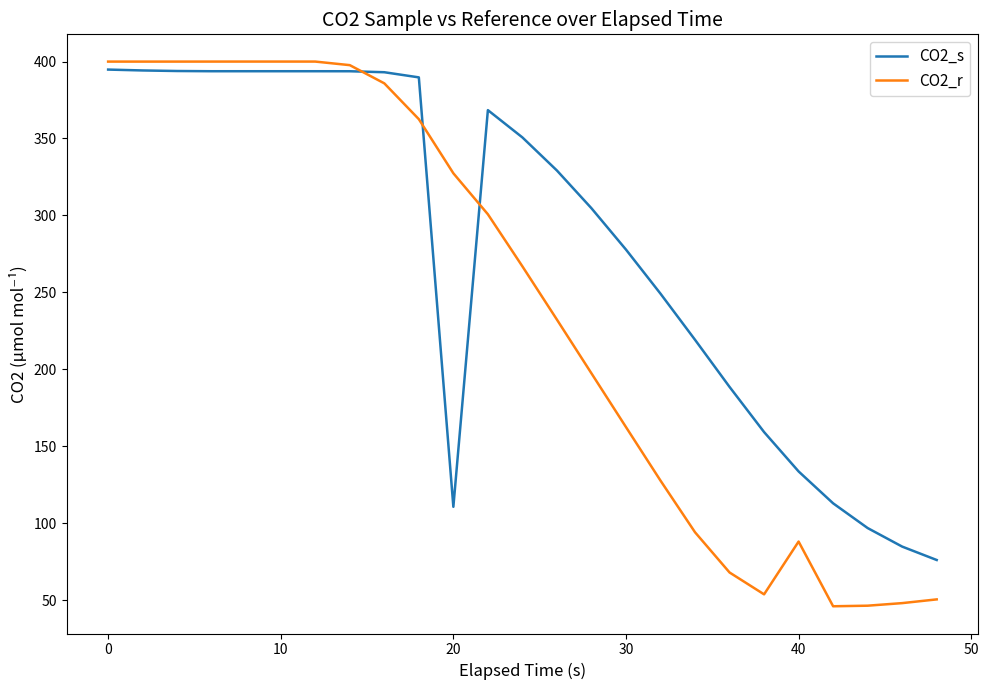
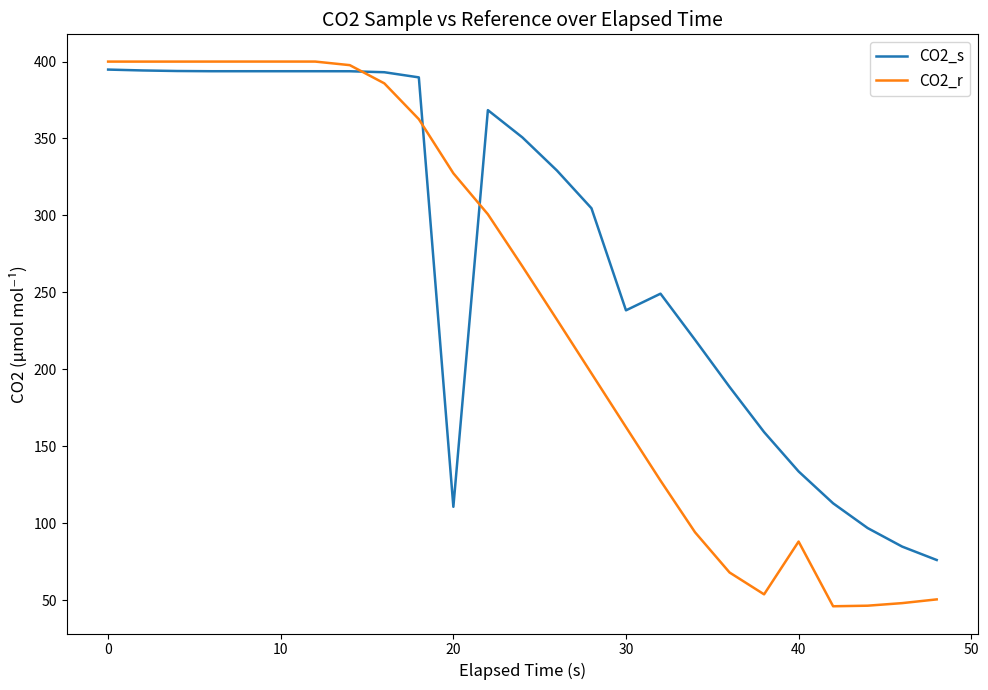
CO2_s, 30: 278 -> 238
